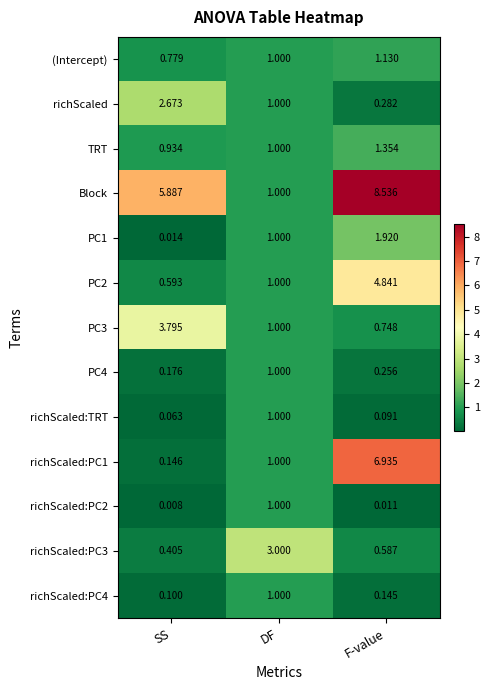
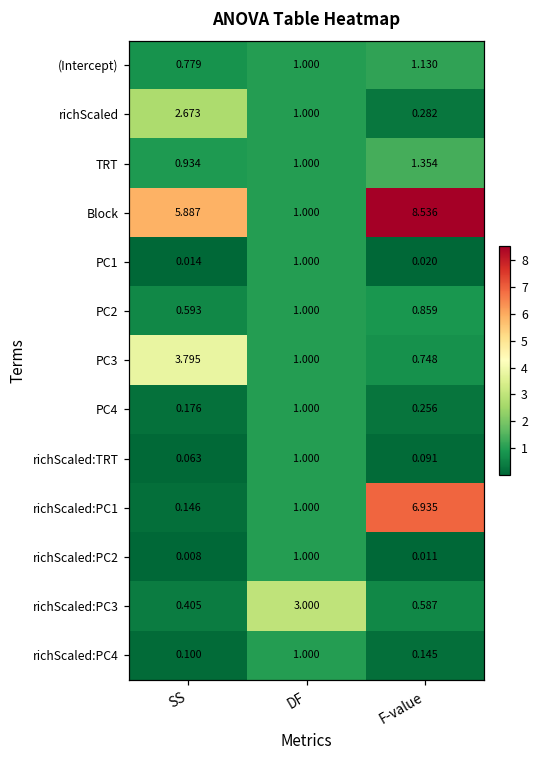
PC1, F-value: 1.920 -> 0.020
PC2, F-value: 4.841 -> 0.859
